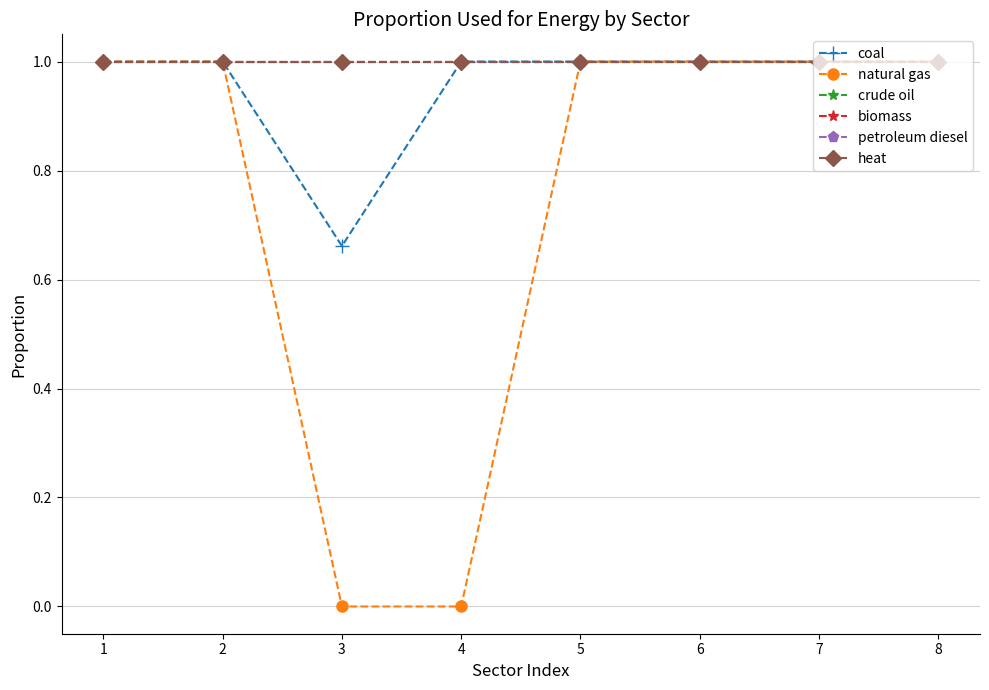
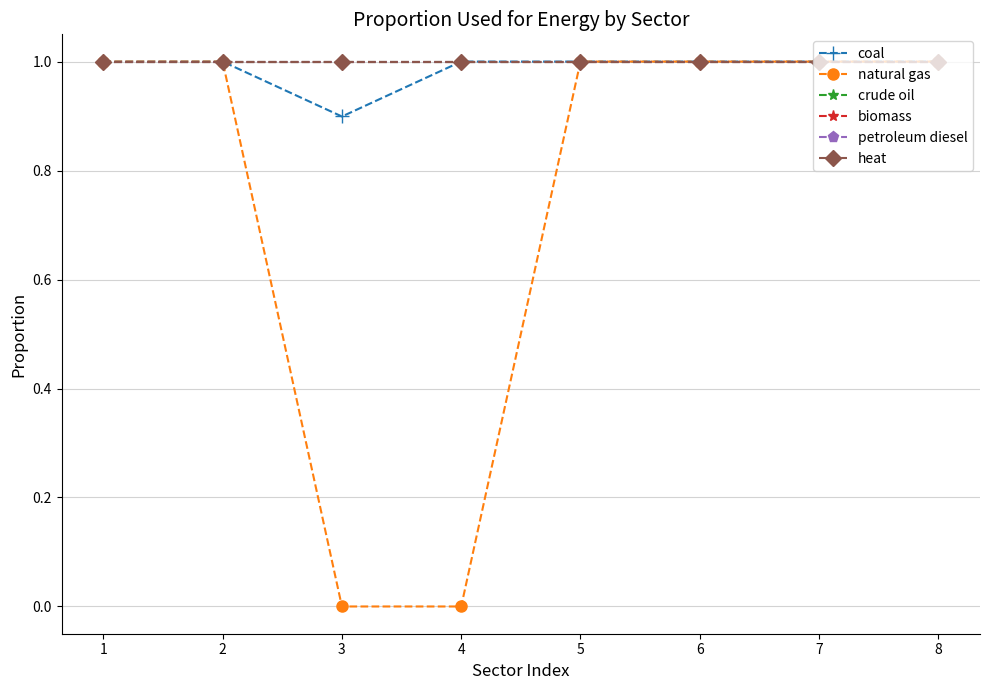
coal, 3: 0.66 -> 0.90
